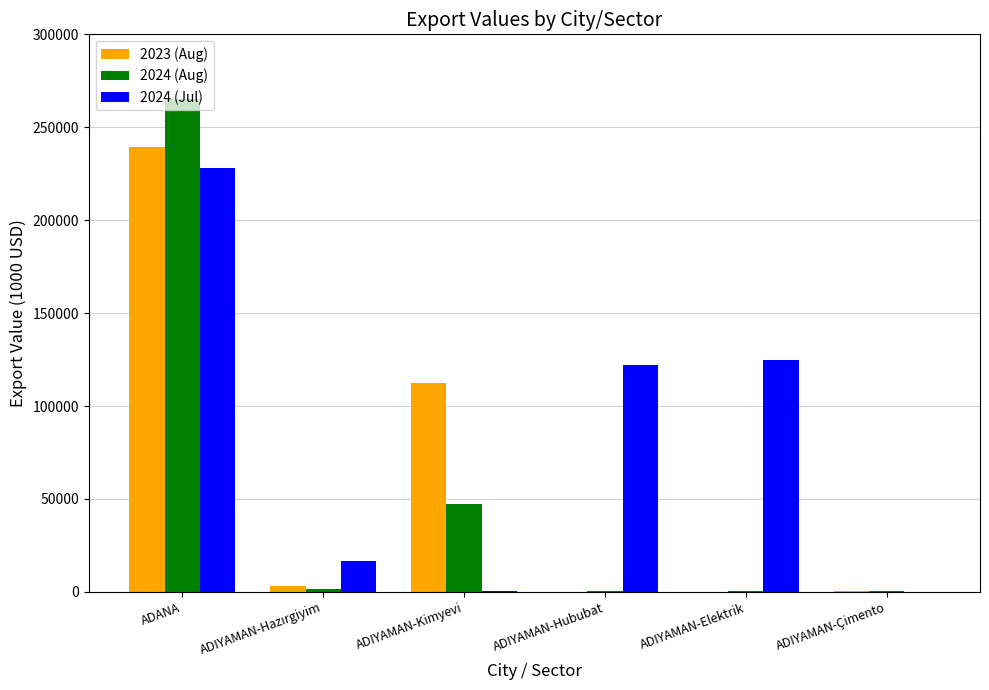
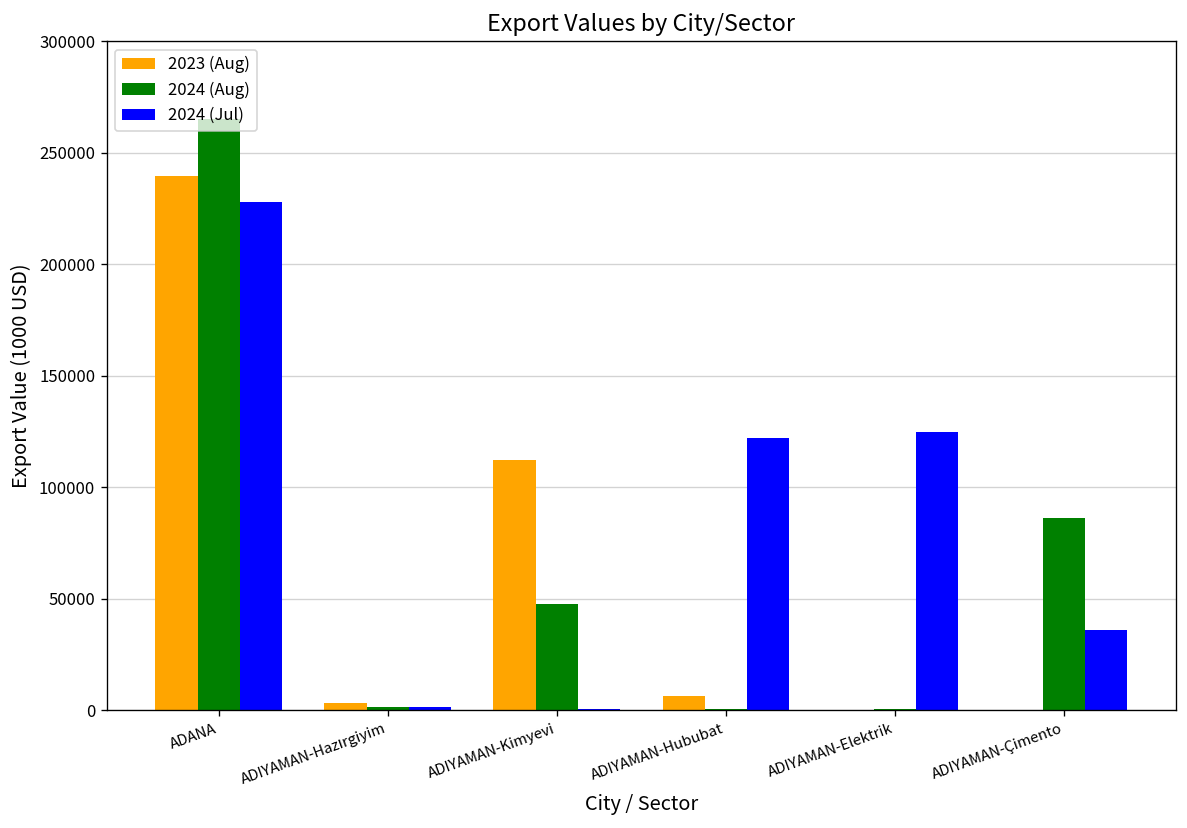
2024 (Jul), ADIYAMAN-Hazırgiyim: 17000 -> 1000
2023 (Aug), ADIYAMAN-Hububat: 0 -> 6000
2024 (Aug), ADIYAMAN-Çimento: 0 -> 86000
2024 (Jul), ADIYAMAN-Çimento: 0 -> 36000
